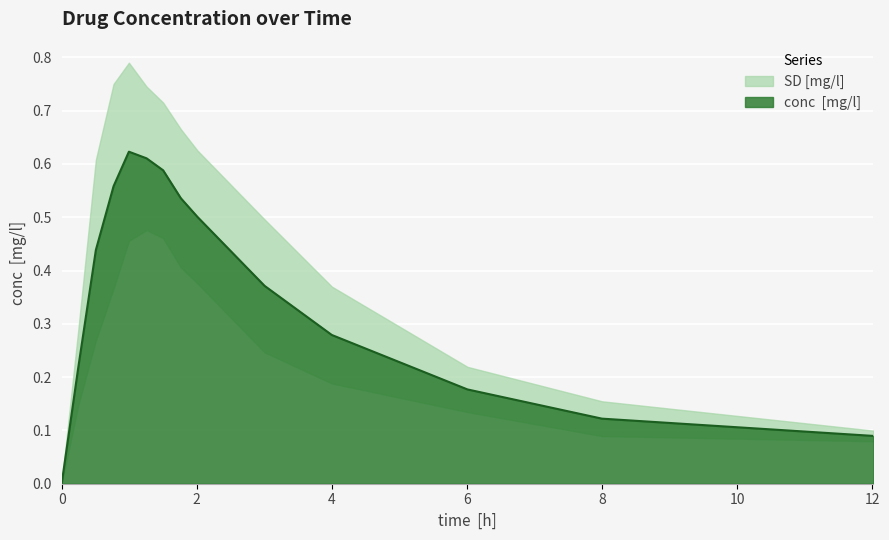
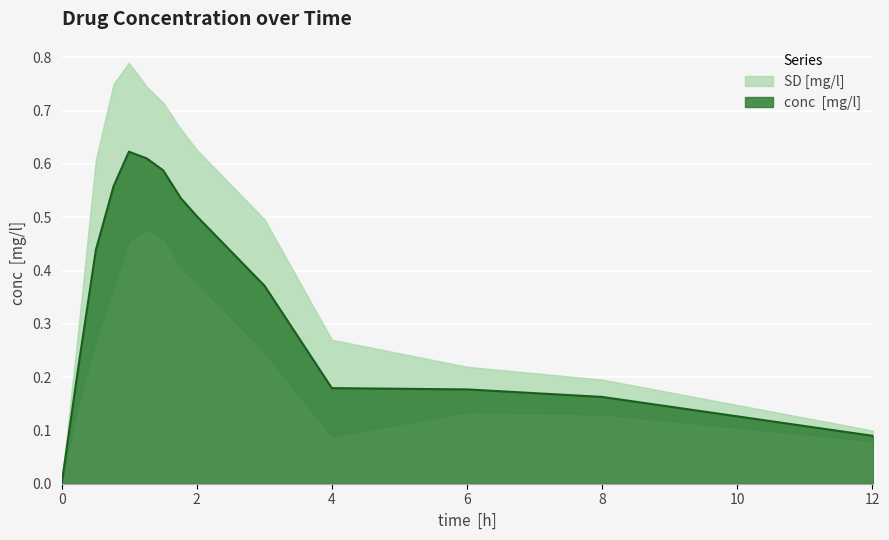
conc [mg/l], 4: 0.28 -> 0.18
conc [mg/l], 8: 0.12 -> 0.16
